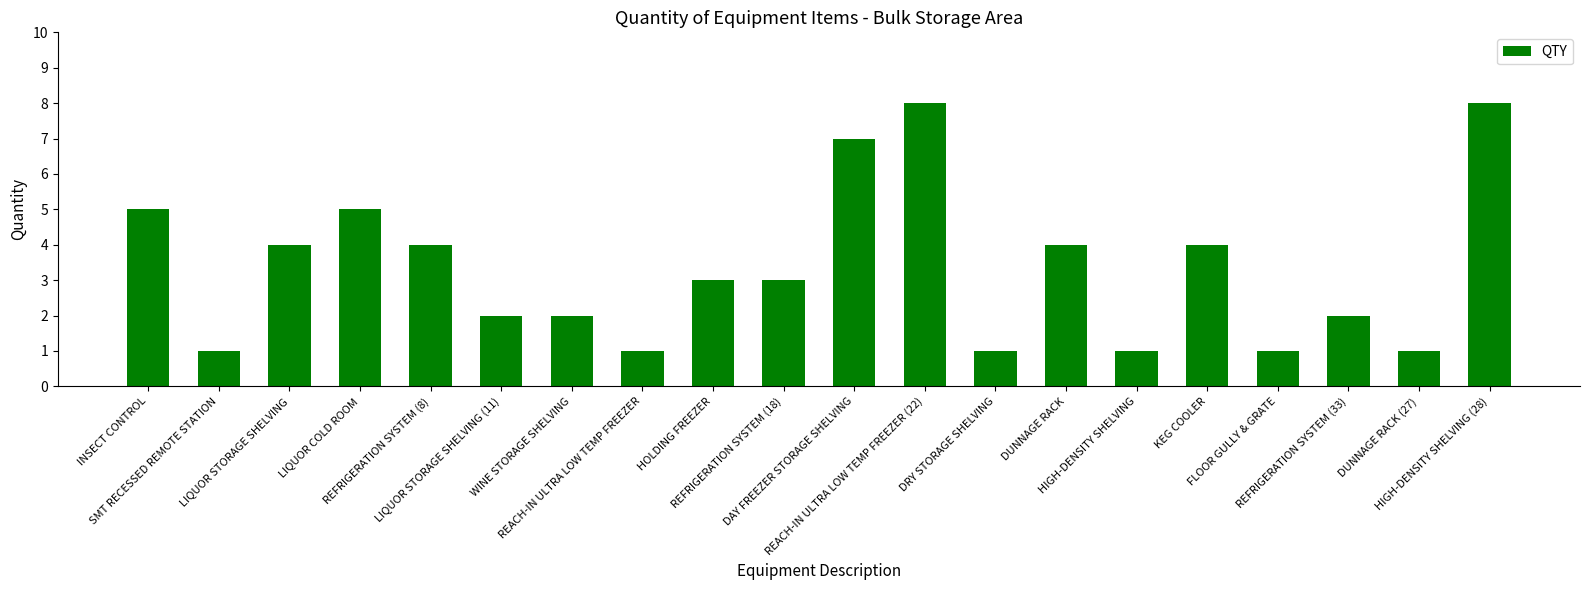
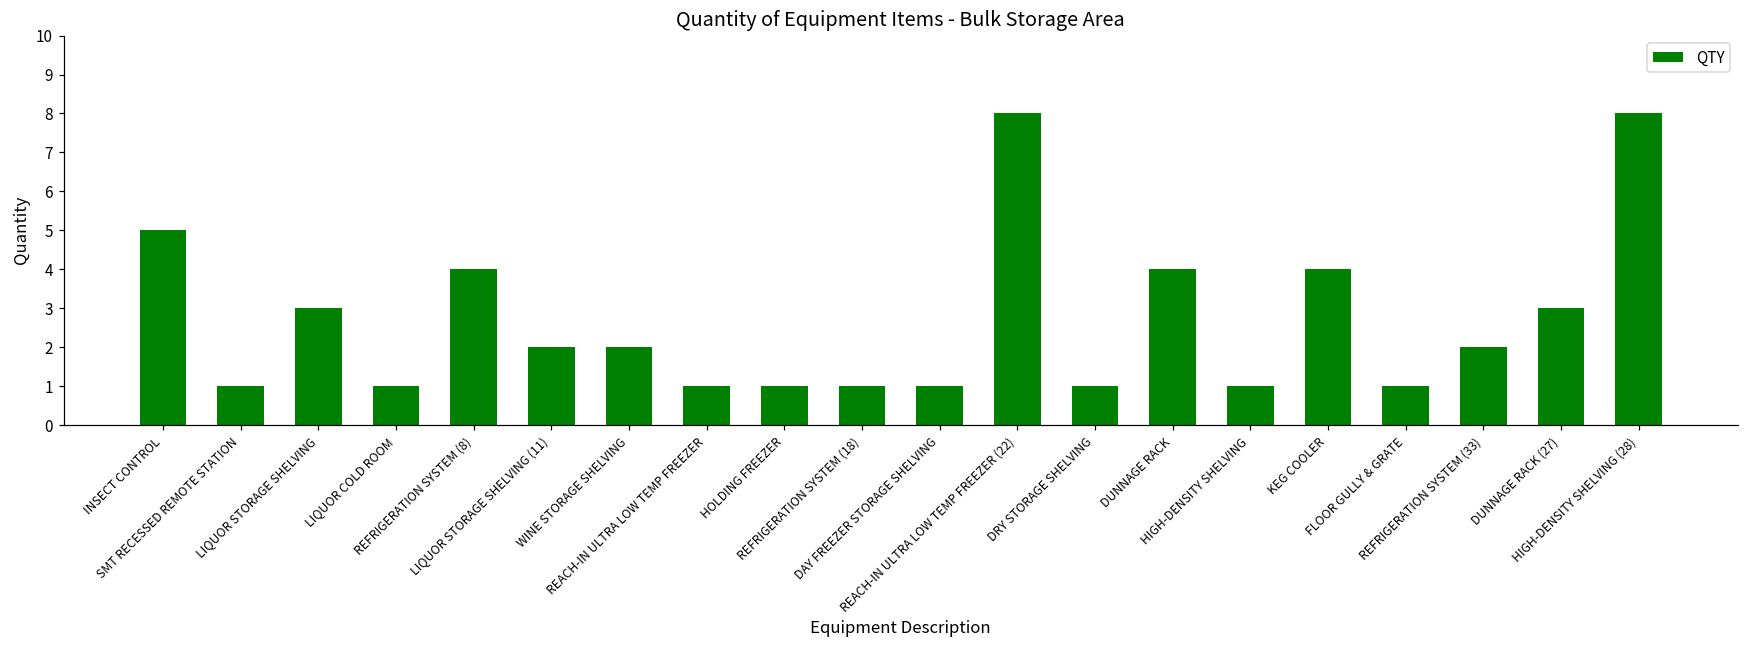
LIQUOR STORAGE SHELVING: 4 -> 3
LIQUOR COLD ROOM: 5 -> 1
HOLDING FREEZER: 3 -> 1
REFRIGERATION SYSTEM (18): 3 -> 1
DAY FREEZER STORAGE SHELVING: 7 -> 1
DUNNAGE RACK (27): 1 -> 3
